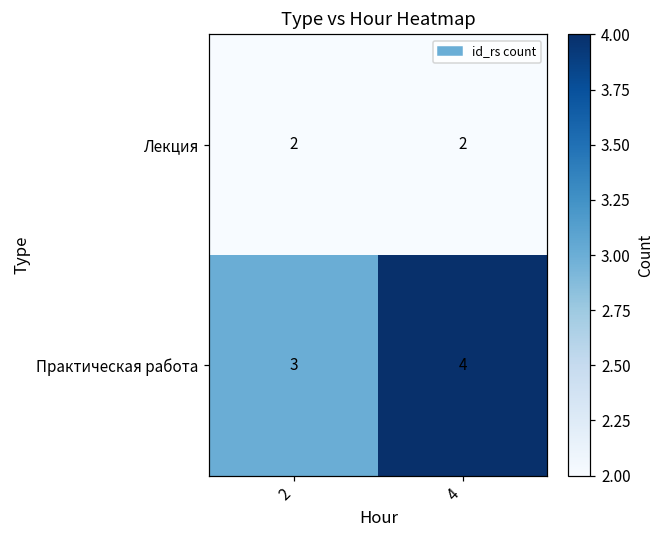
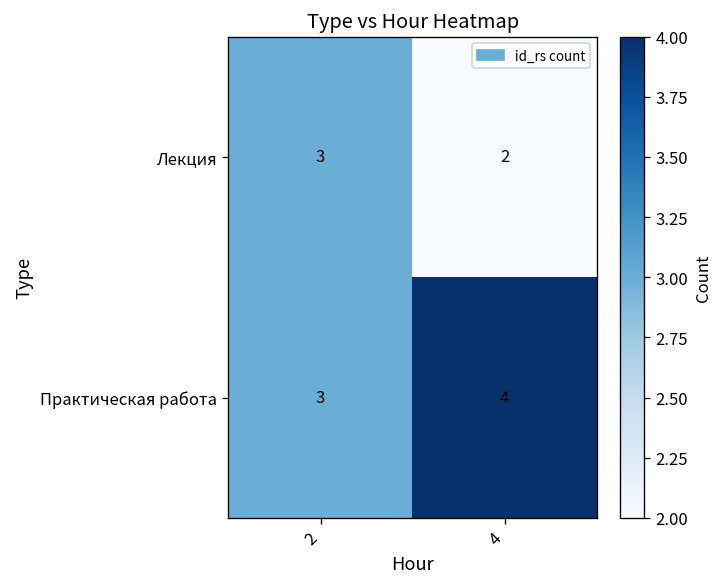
Лекция, 2: 2 -> 3
